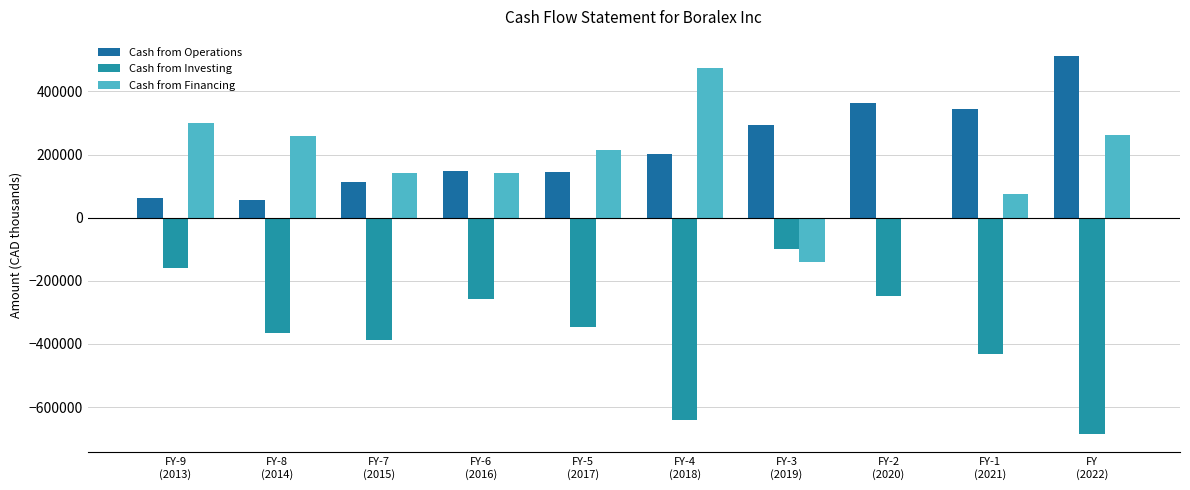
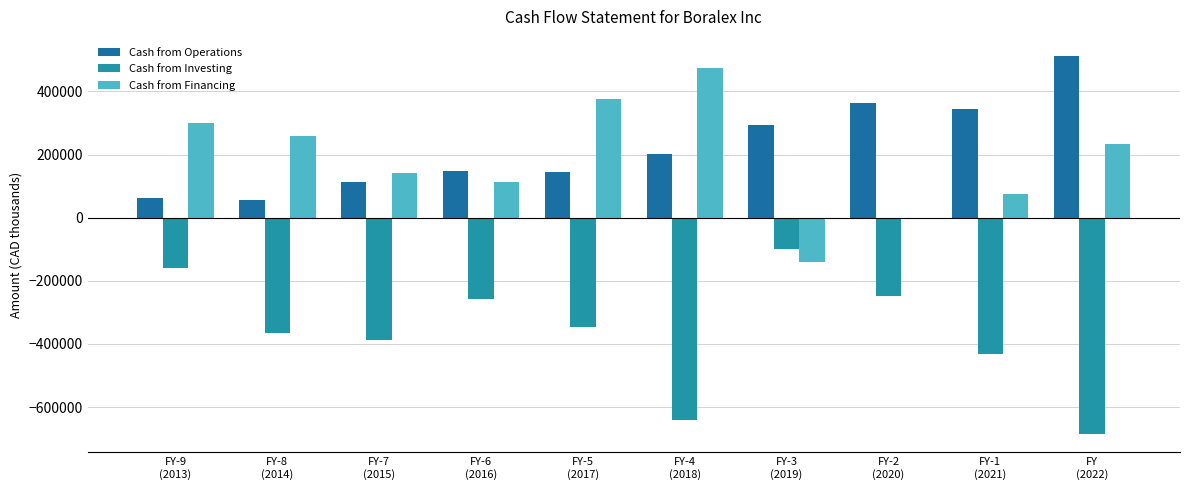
Cash from Financing, FY-6 (2016): 140000 -> 110000
Cash from Financing, FY-5 (2017): 210000 -> 370000
Cash from Financing, FY (2022): 260000 -> 230000
